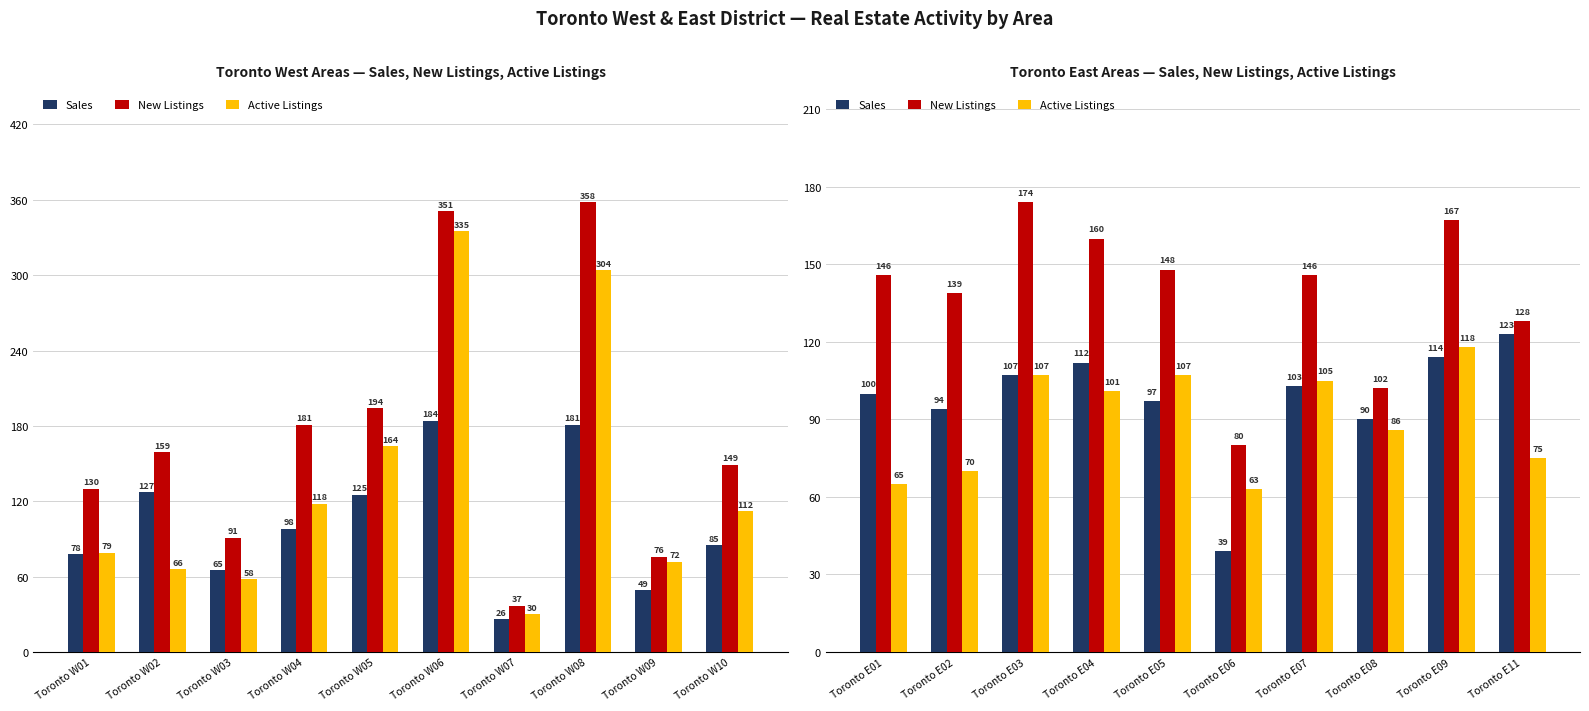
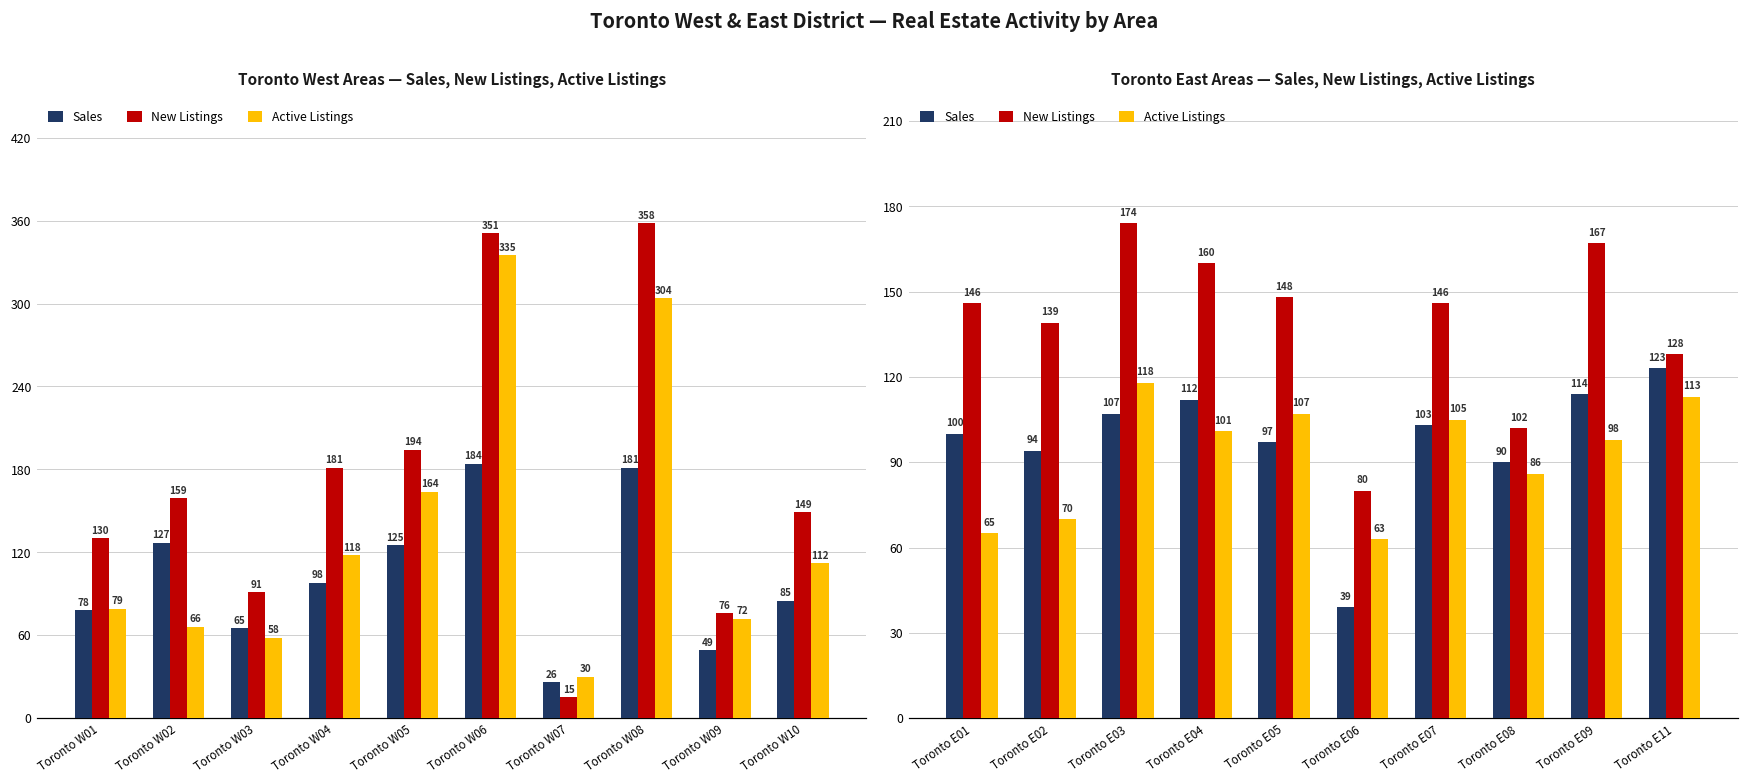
Toronto West Areas — Sales, New Listings, Active Listings, New Listings, Toronto W07: 37 -> 15
Toronto East Areas — Sales, New Listings, Active Listings, Active Listings, Toronto E03: 107 -> 118
Toronto East Areas — Sales, New Listings, Active Listings, Active Listings, Toronto E09: 118 -> 98
Toronto East Areas — Sales, New Listings, Active Listings, Active Listings, Toronto E11: 75 -> 113
